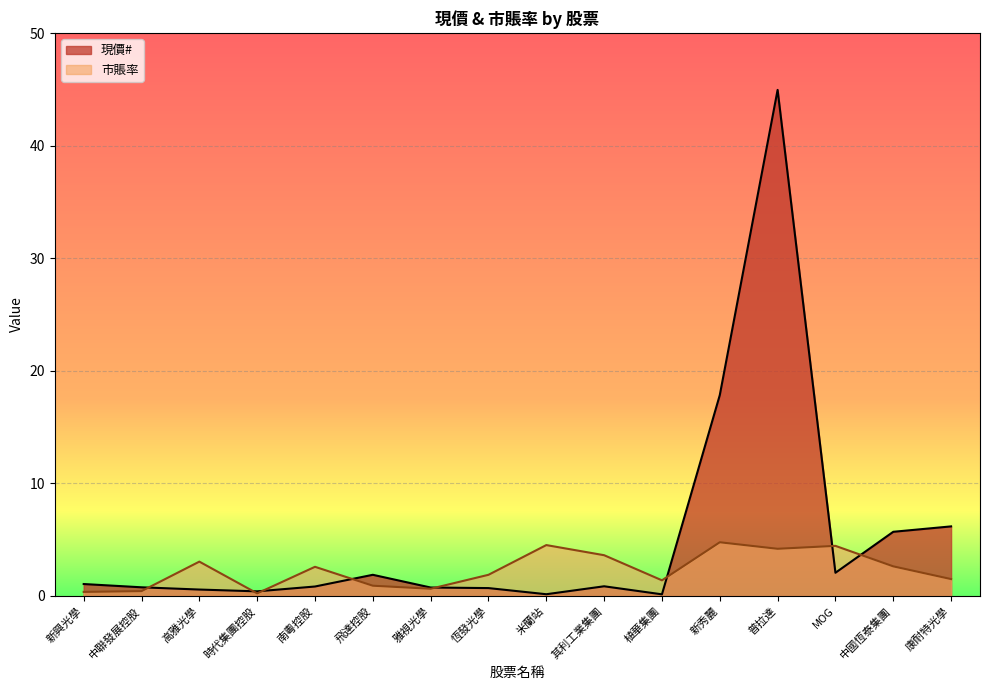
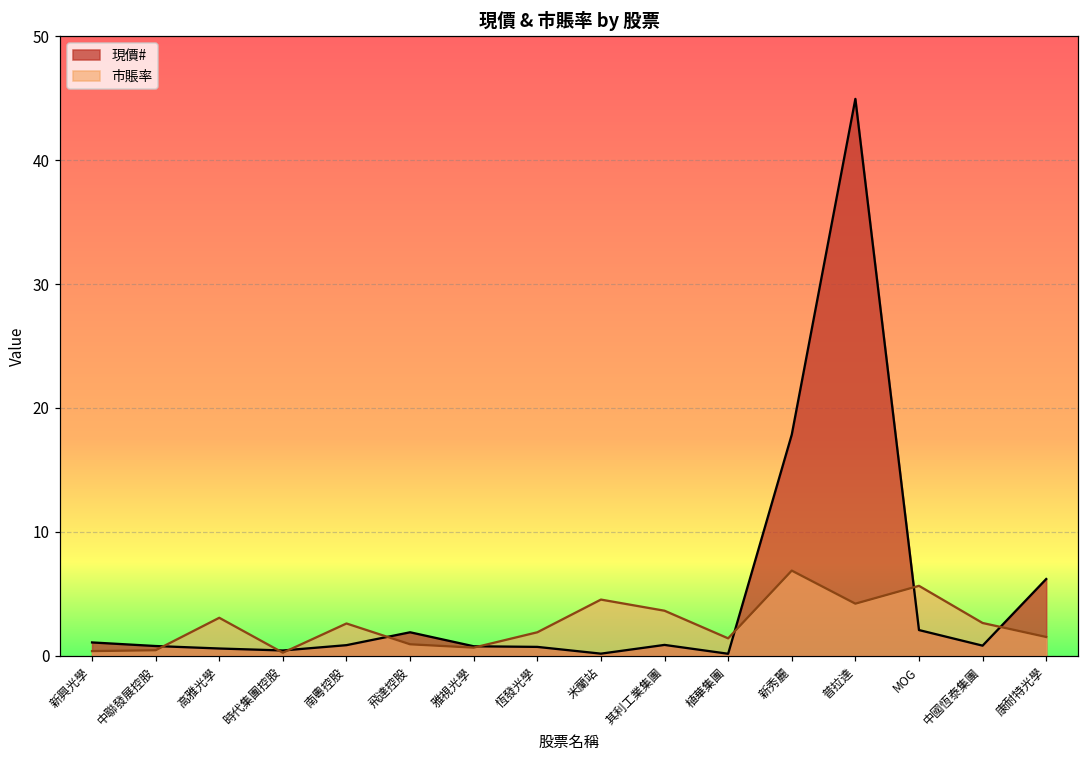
市賬率, 新秀麗: 4.8 -> 6.9
市賬率, MOG: 4.5 -> 5.6
現價#, 中國恆泰集團: 5.7 -> 0.8
